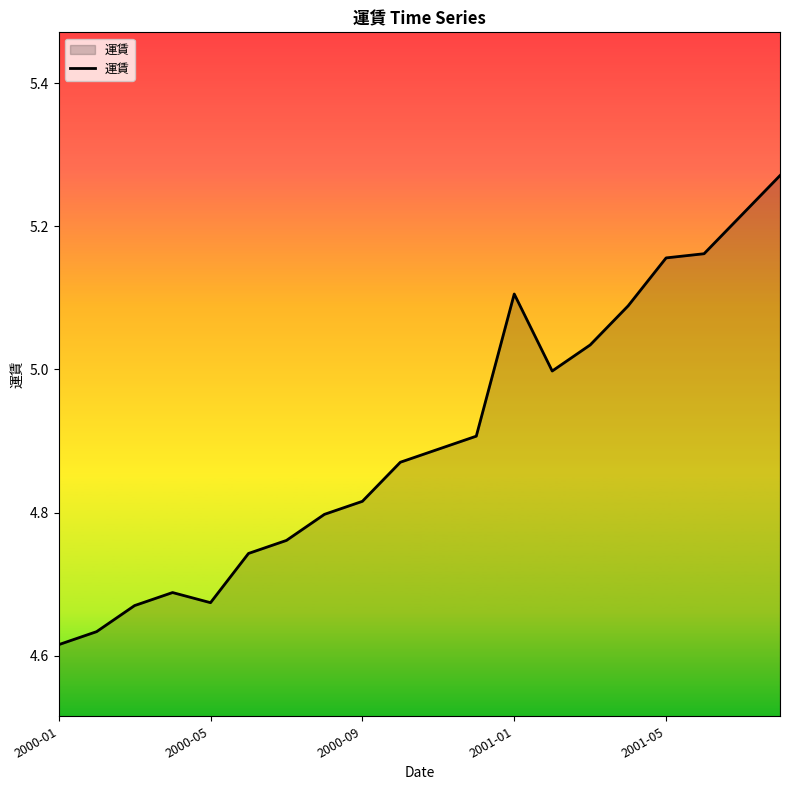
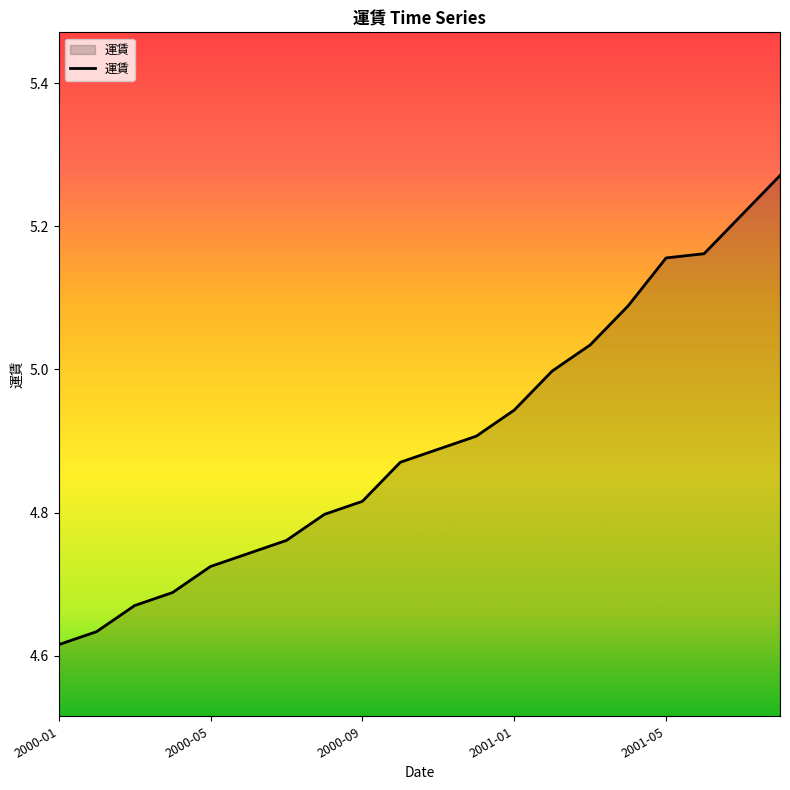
2000-05: 4.67 -> 4.72
2001-01: 5.11 -> 4.94
